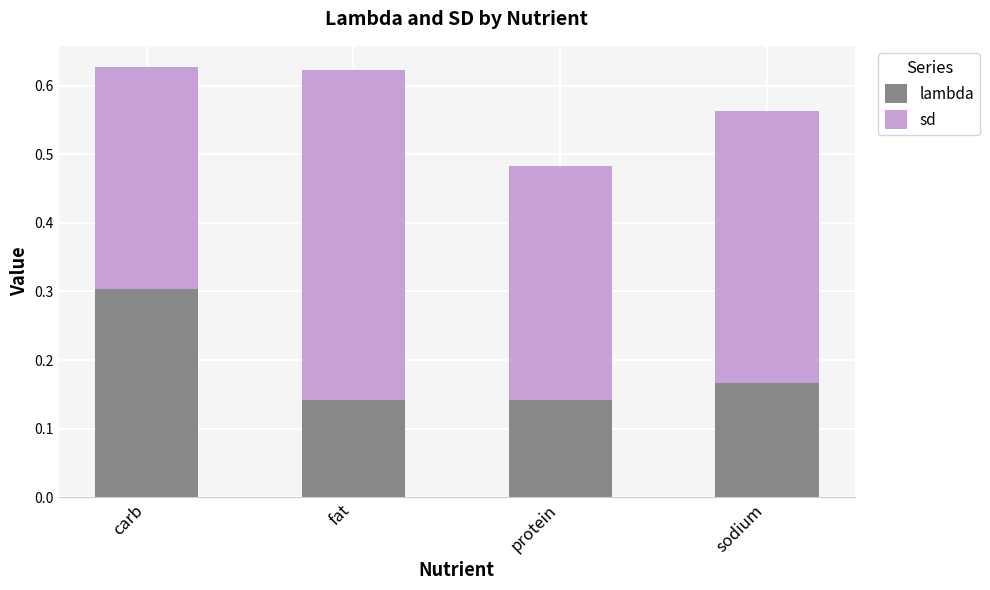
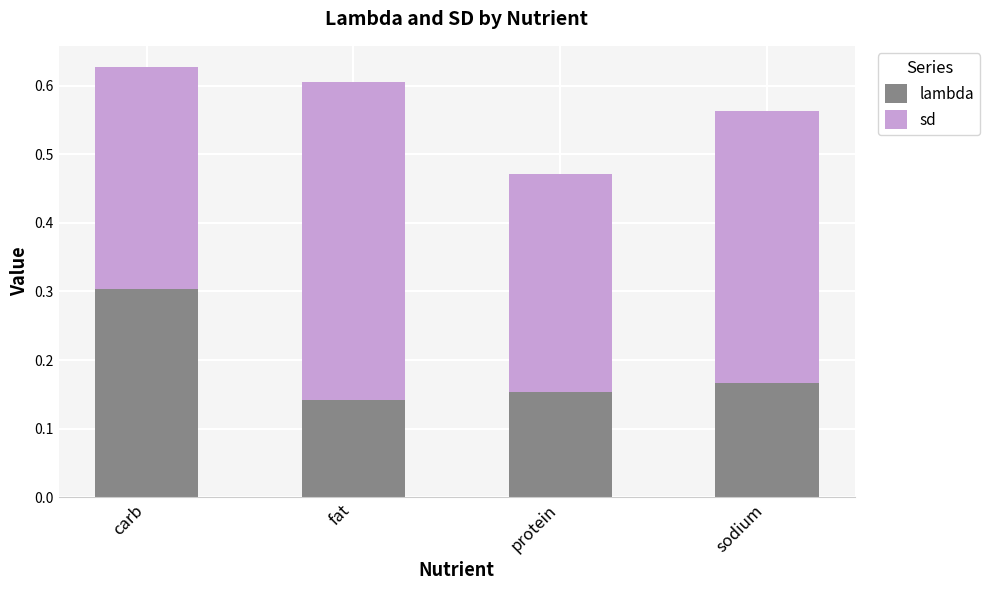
sd, fat: 0.48 -> 0.46
lambda, protein: 0.14 -> 0.15
sd, protein: 0.34 -> 0.32
